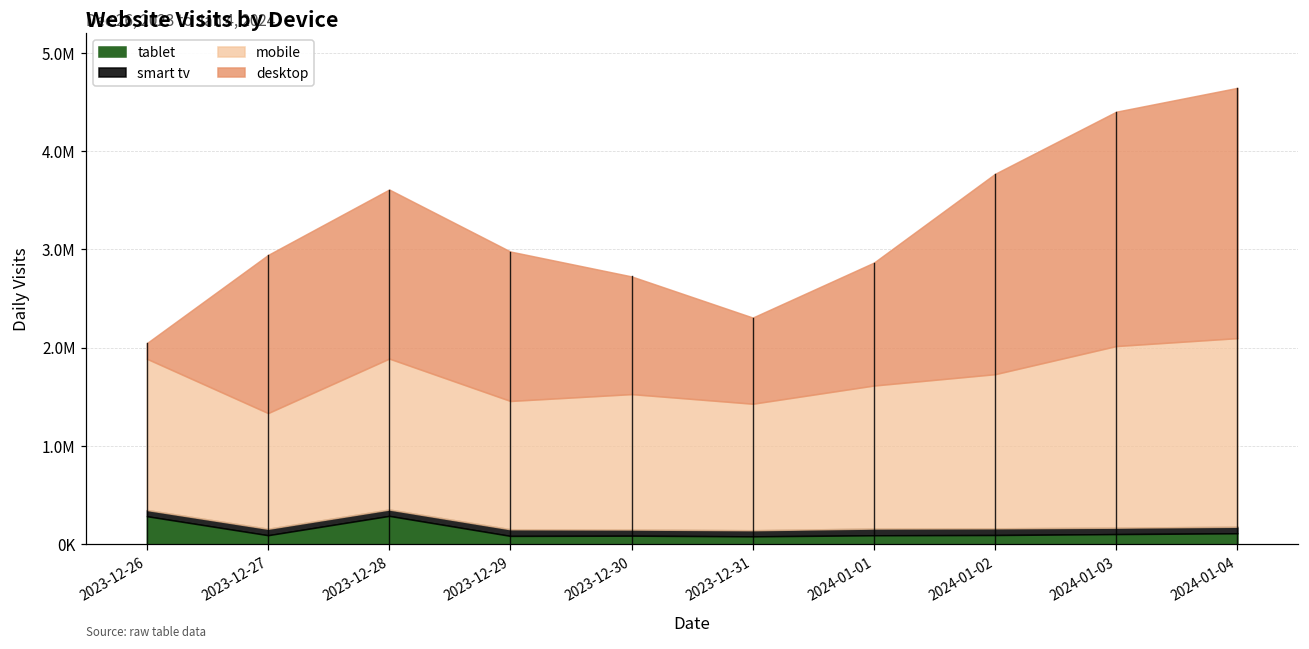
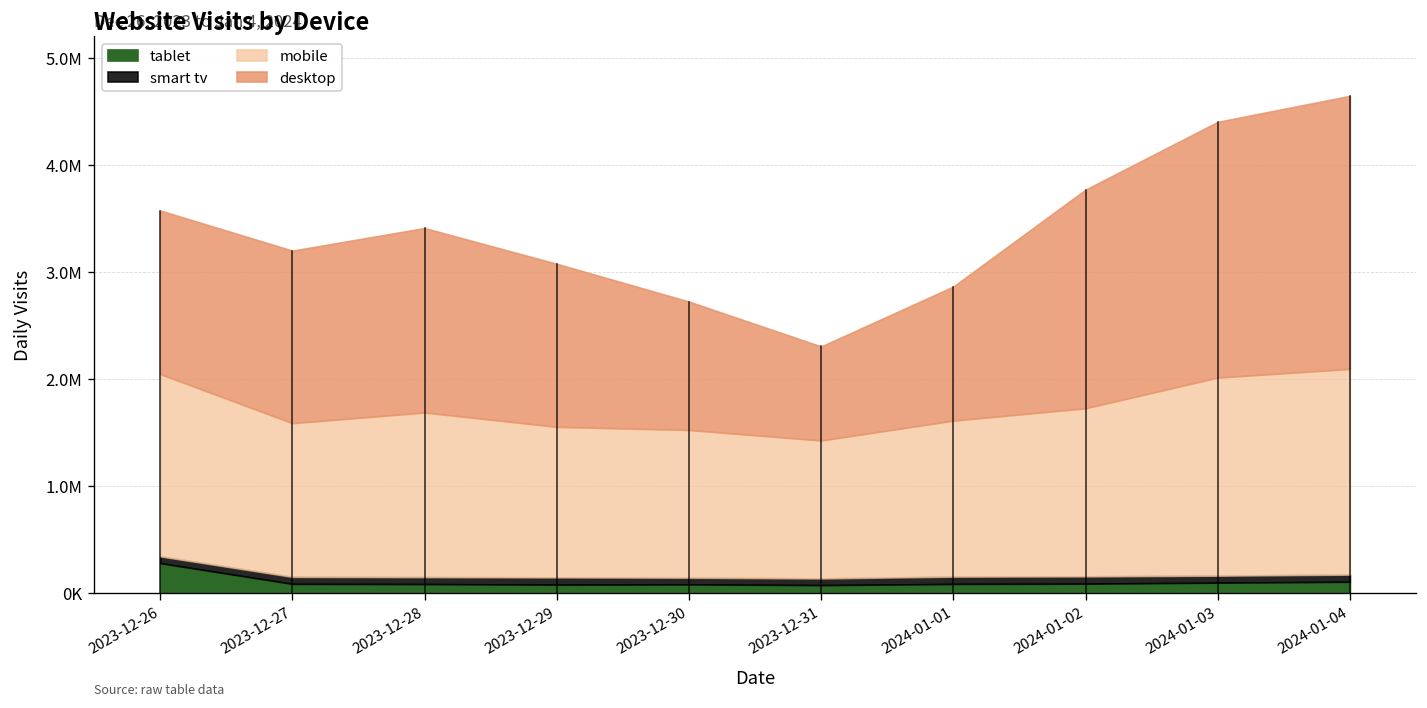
mobile, 2023-12-26: 1500000 -> 1700000
desktop, 2023-12-26: 200000 -> 1500000
mobile, 2023-12-27: 1200000 -> 1400000
tablet, 2023-12-28: 300000 -> 100000
mobile, 2023-12-29: 1300000 -> 1400000
